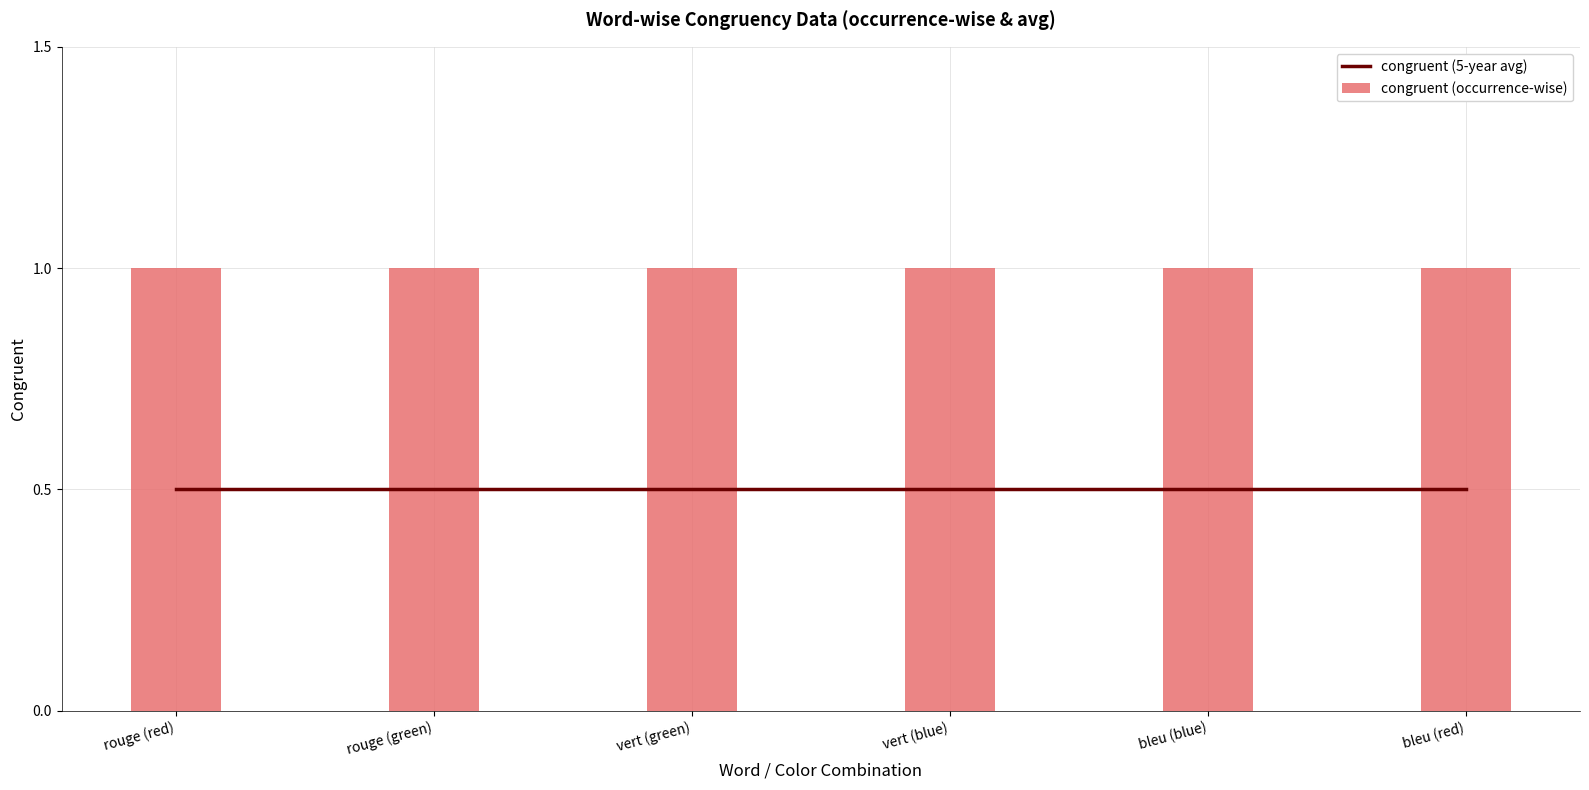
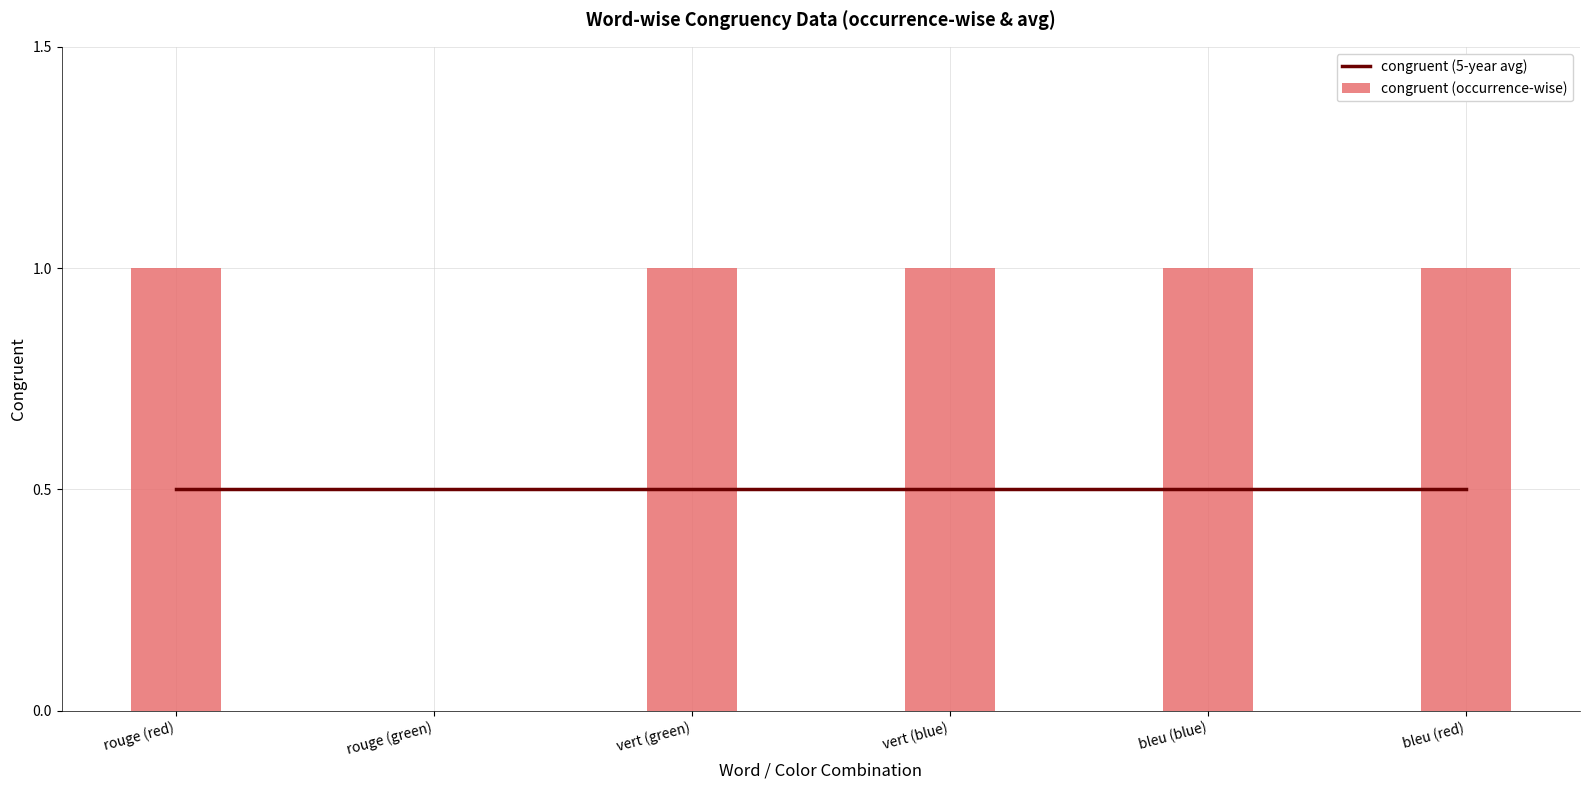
congruent (occurrence-wise), rouge (green): 1 -> 0
